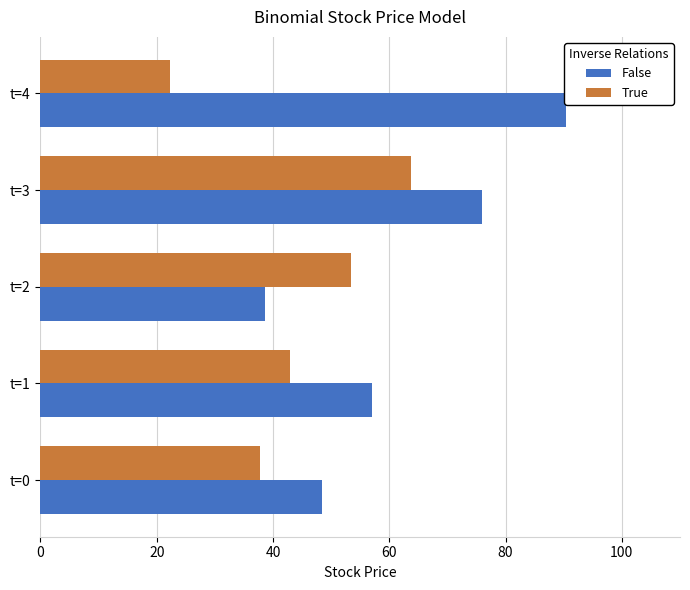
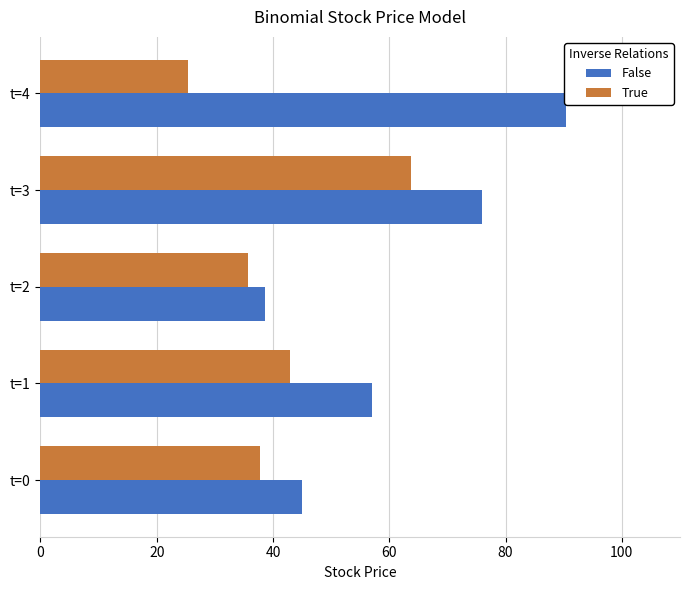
True, t=4: 22 -> 25
True, t=2: 53 -> 36
False, t=0: 48 -> 45
